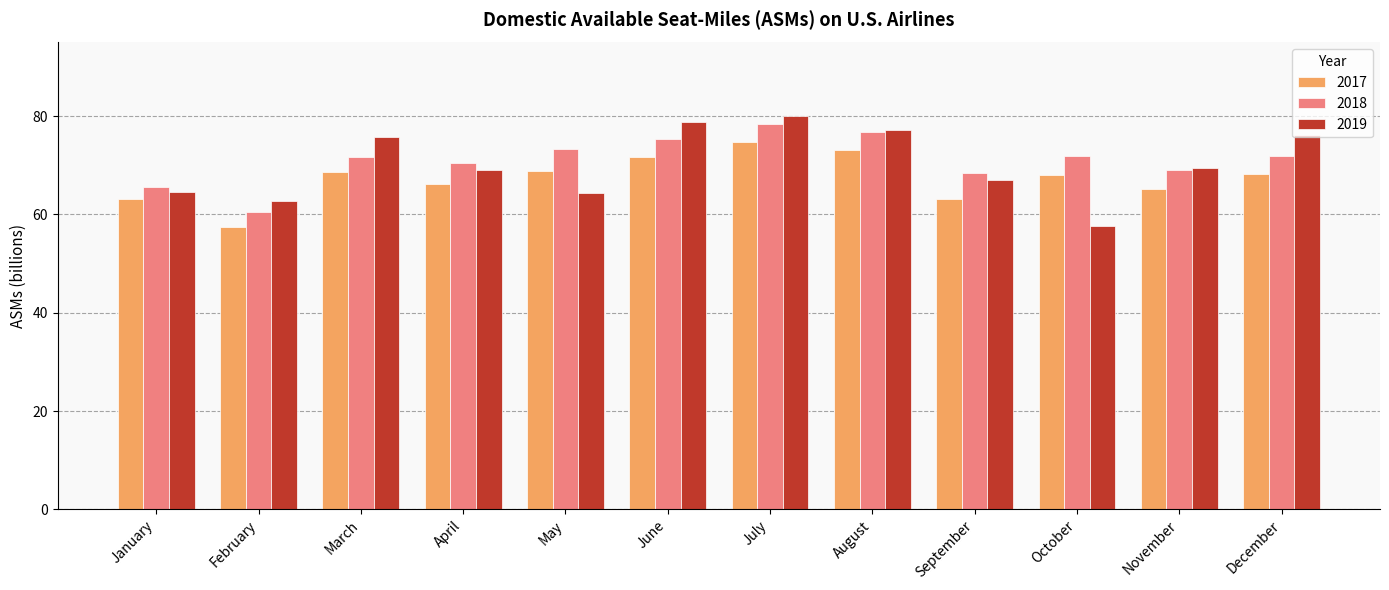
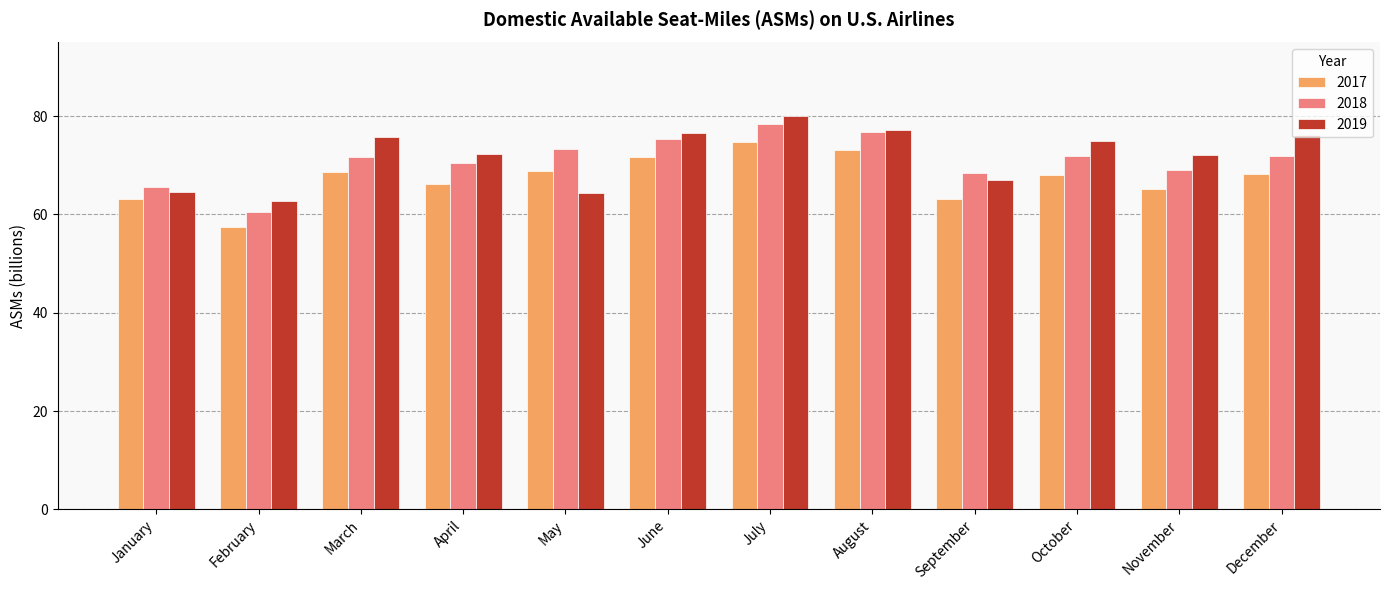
2019, April: 69 -> 72
2019, June: 79 -> 77
2019, October: 58 -> 75
2019, November: 70 -> 72
